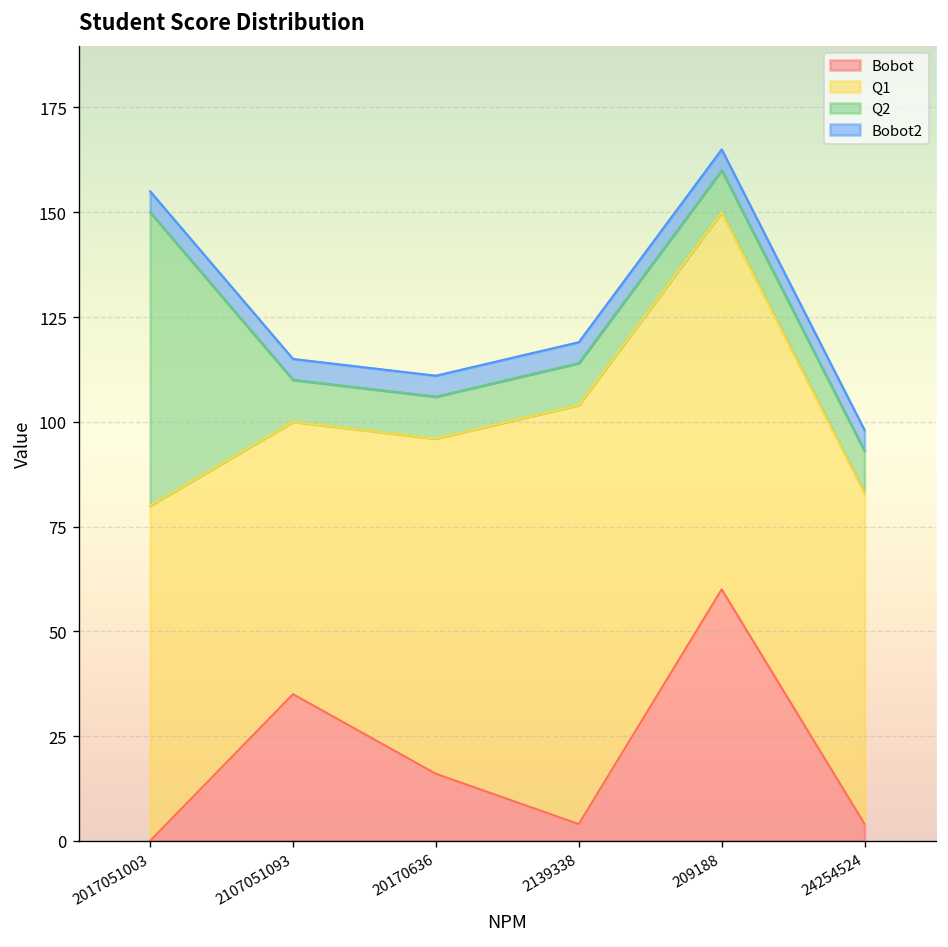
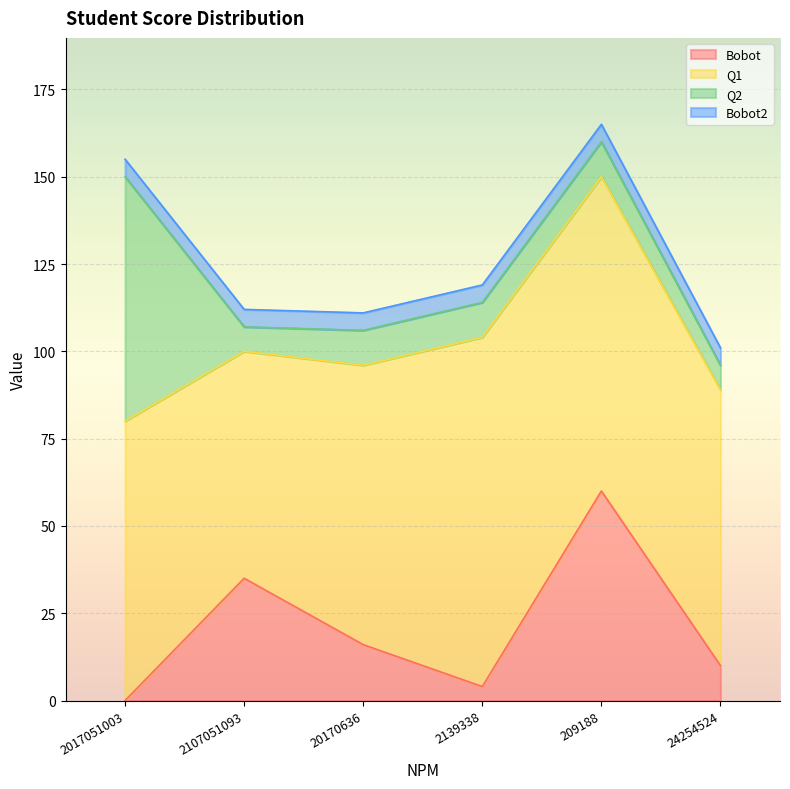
Q2, 2107051093: 10 -> 7
Bobot, 24254524: 4 -> 10
Q2, 24254524: 10 -> 7
